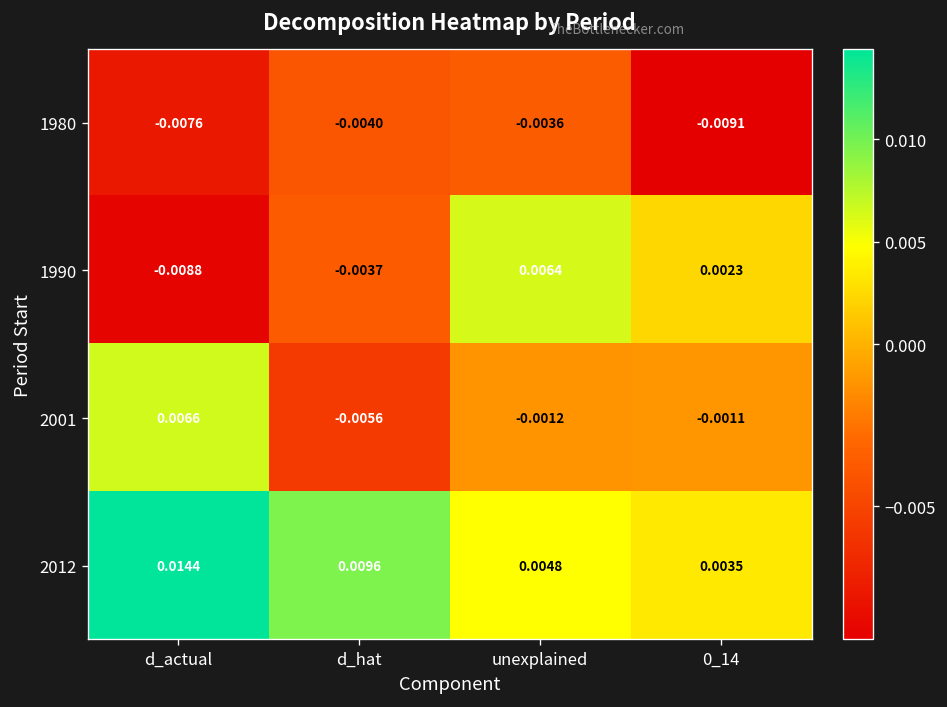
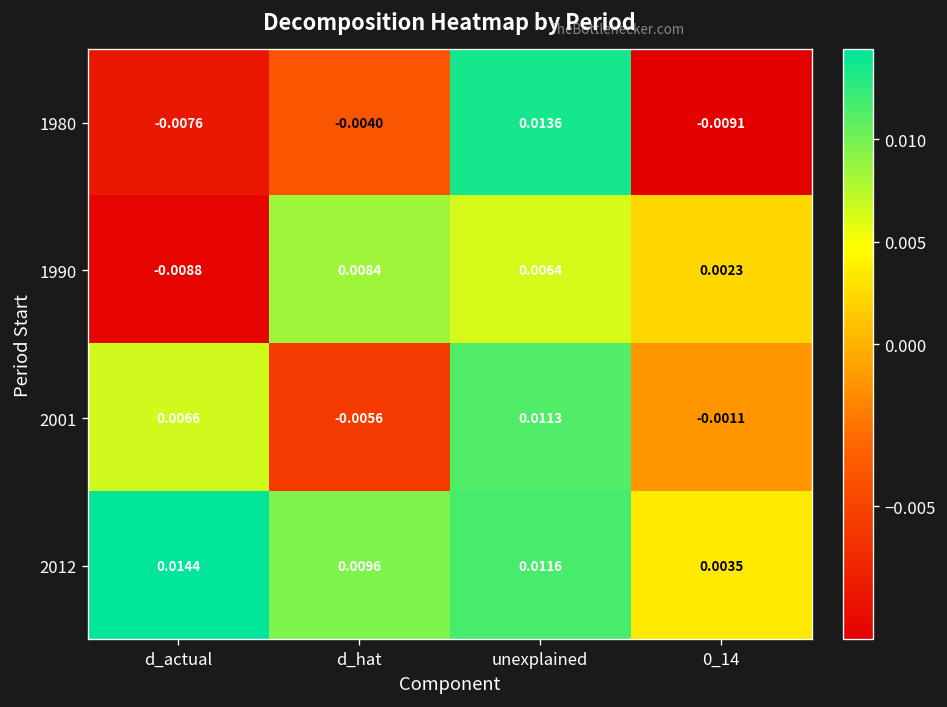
1980, unexplained: -0.0036 -> 0.0136
1990, d_hat: -0.0037 -> 0.0084
2001, unexplained: -0.0012 -> 0.0113
2012, unexplained: 0.0048 -> 0.0116
